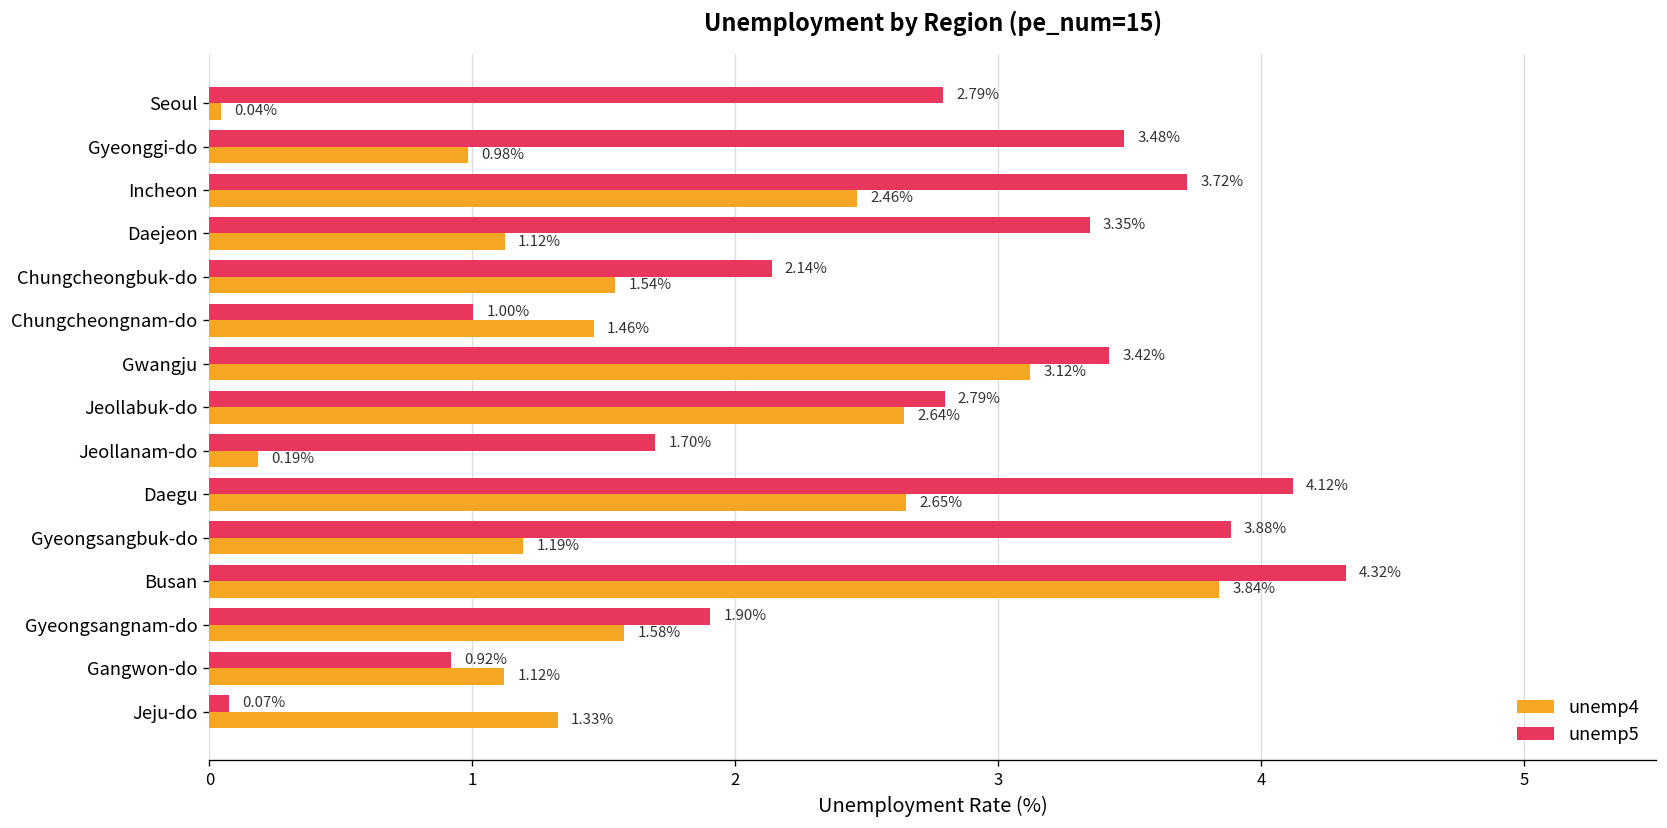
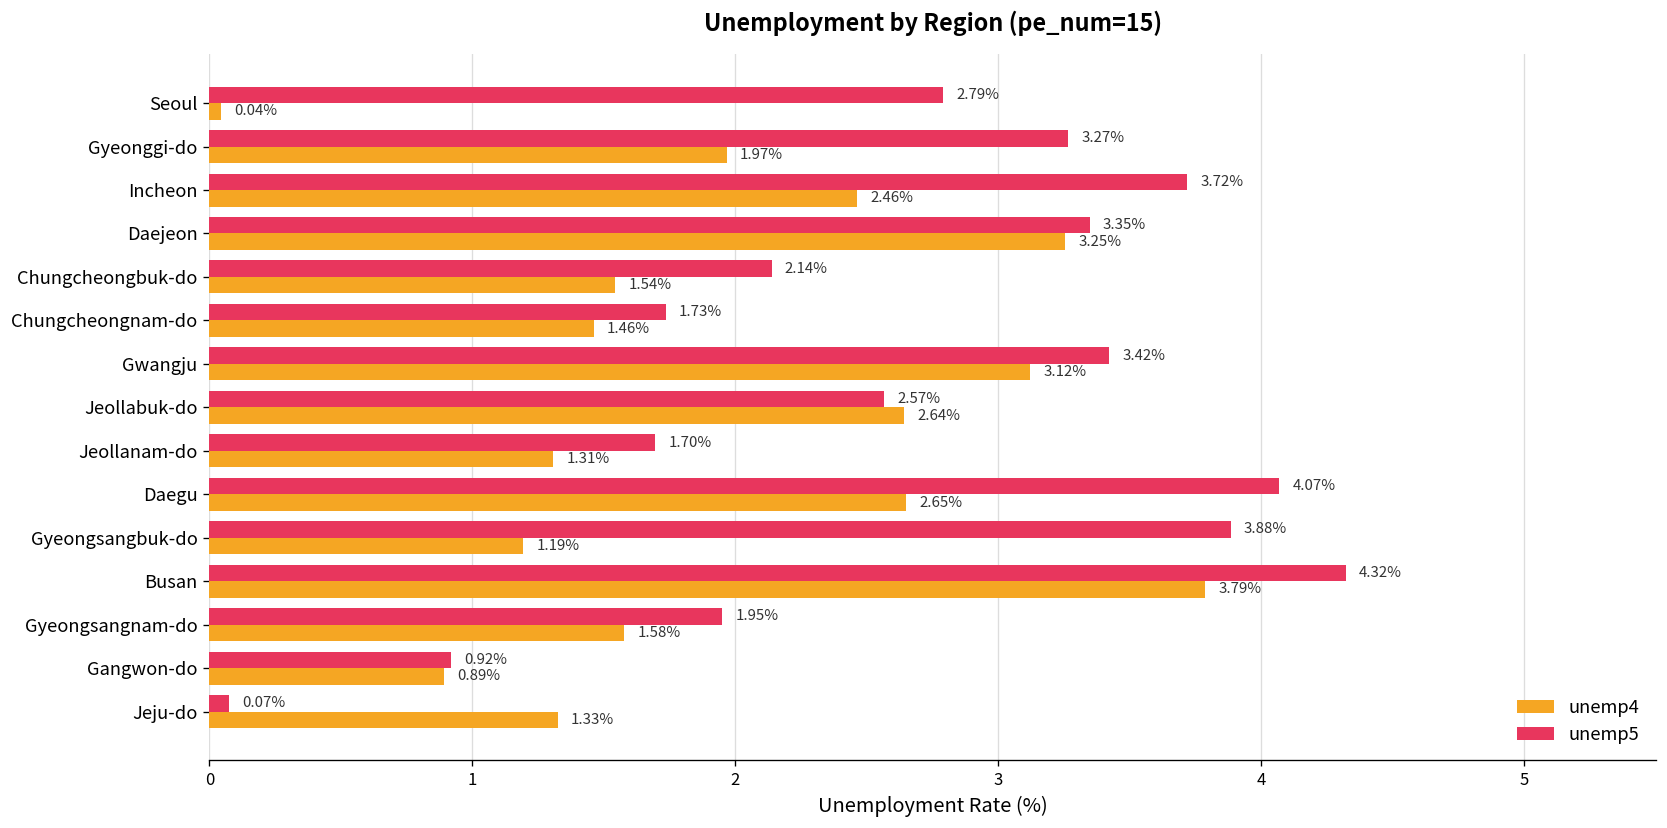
unemp5, Gyeonggi-do: 3.48% -> 3.27%
unemp4, Gyeonggi-do: 0.98% -> 1.97%
unemp4, Daejeon: 1.12% -> 3.25%
unemp5, Chungcheongnam-do: 1.00% -> 1.73%
unemp5, Jeollabuk-do: 2.79% -> 2.57%
unemp4, Jeollanam-do: 0.19% -> 1.31%
unemp5, Daegu: 4.12% -> 4.07%
unemp4, Busan: 3.84% -> 3.79%
unemp5, Gyeongsangnam-do: 1.90% -> 1.95%
unemp4, Gangwon-do: 1.12% -> 0.89%
